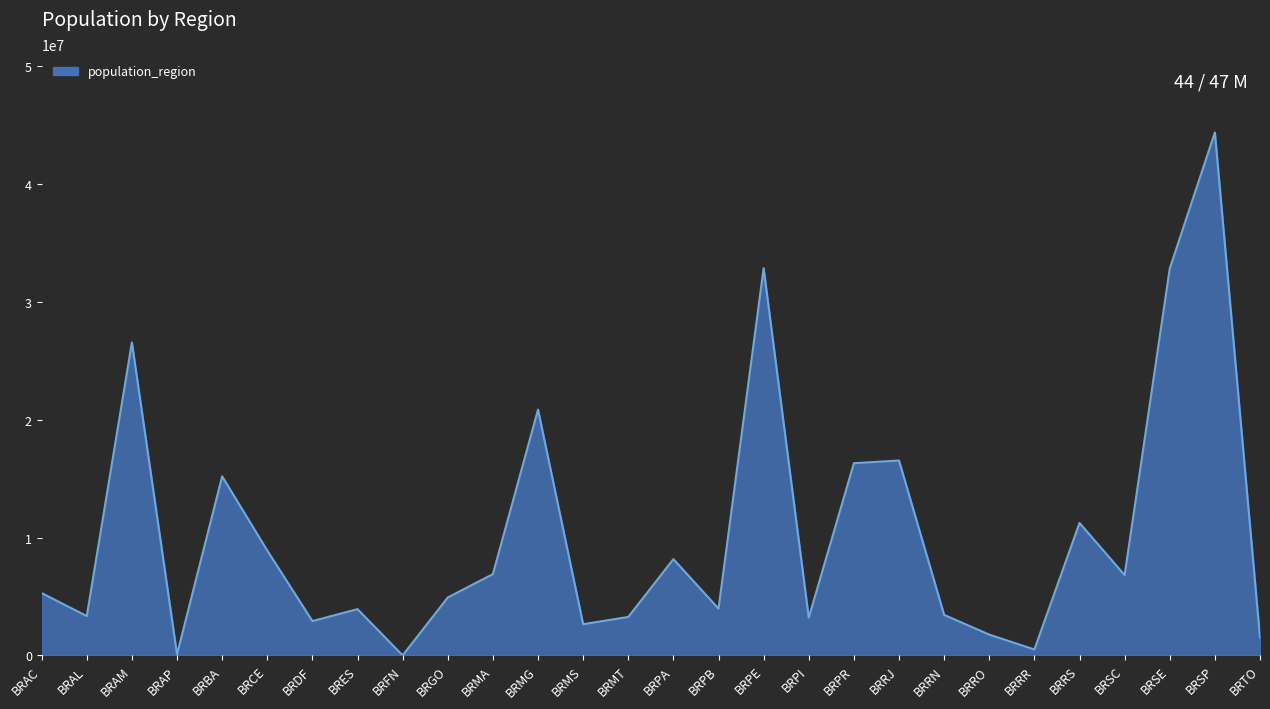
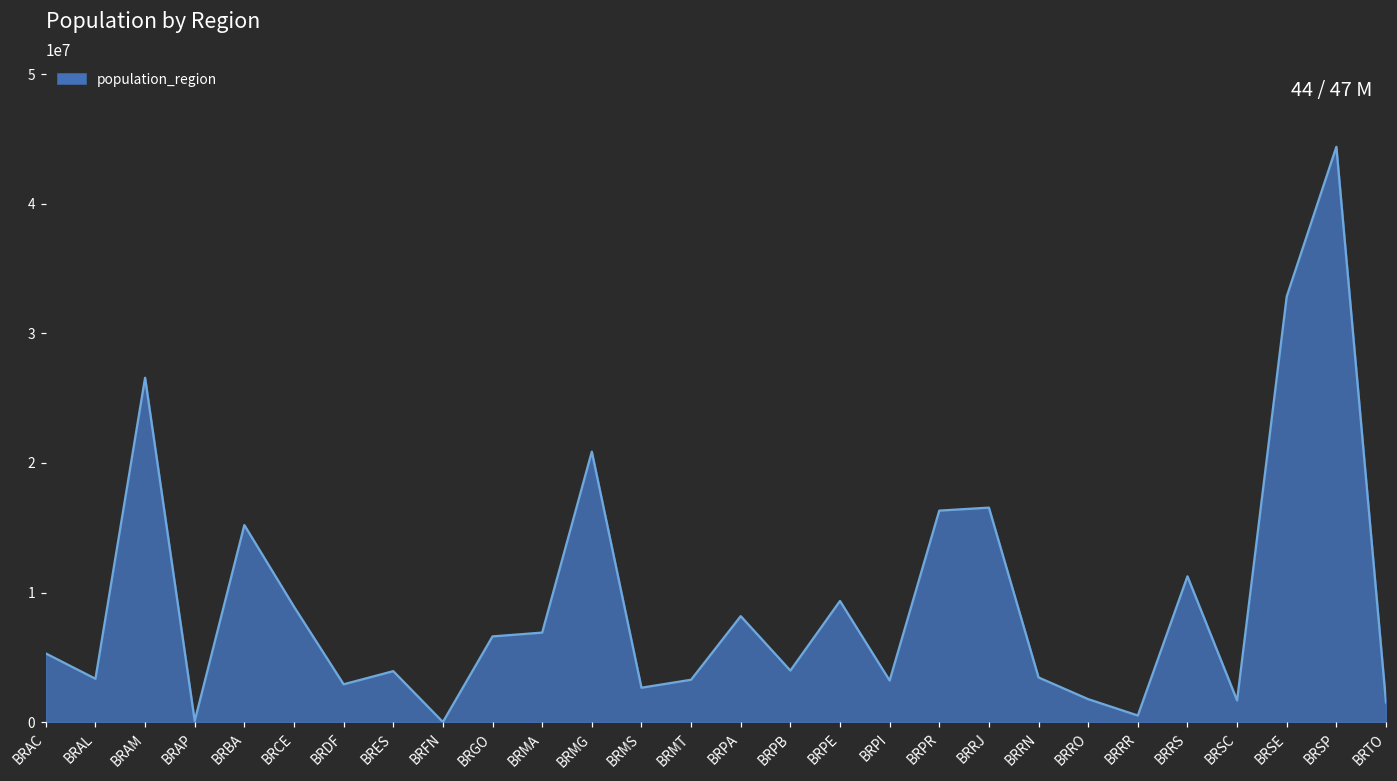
BRGO: 4900000 -> 6600000
BRPE: 32900000 -> 9300000
BRSC: 6800000 -> 1700000
